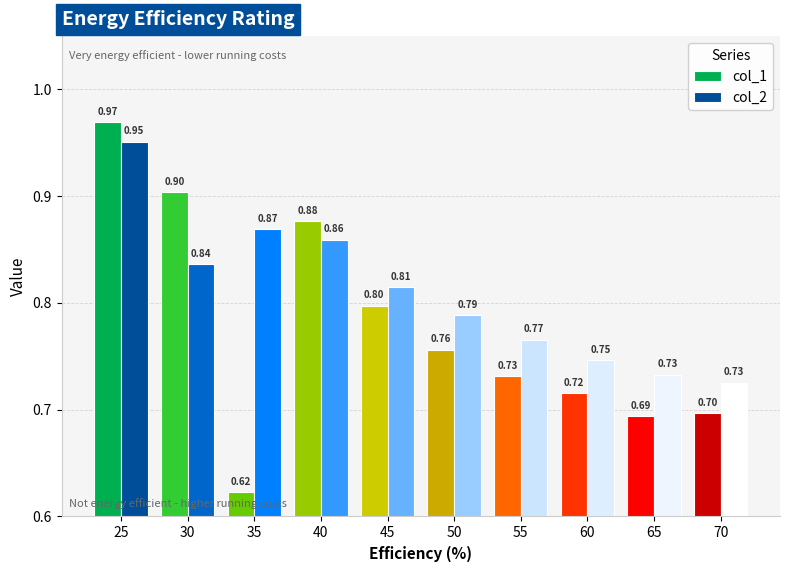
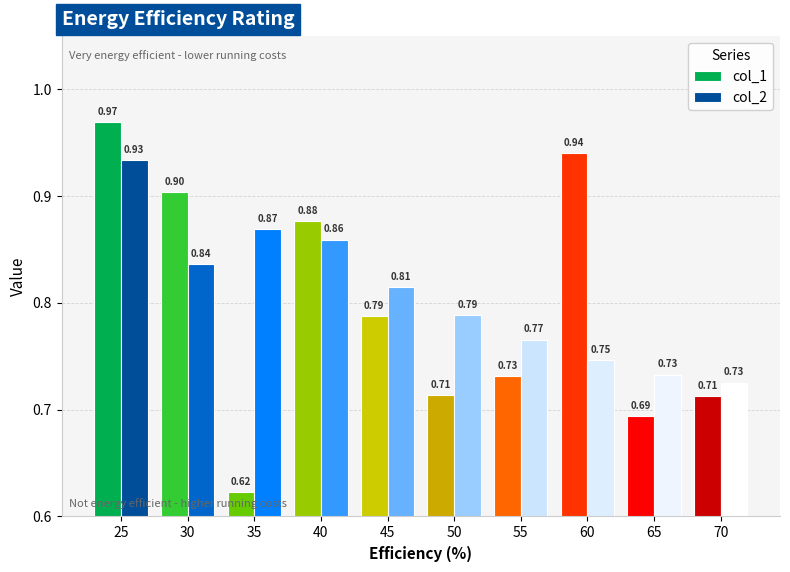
col_2, 25: 0.95 -> 0.93
col_1, 45: 0.80 -> 0.79
col_1, 50: 0.76 -> 0.71
col_1, 60: 0.72 -> 0.94
col_1, 70: 0.70 -> 0.71
